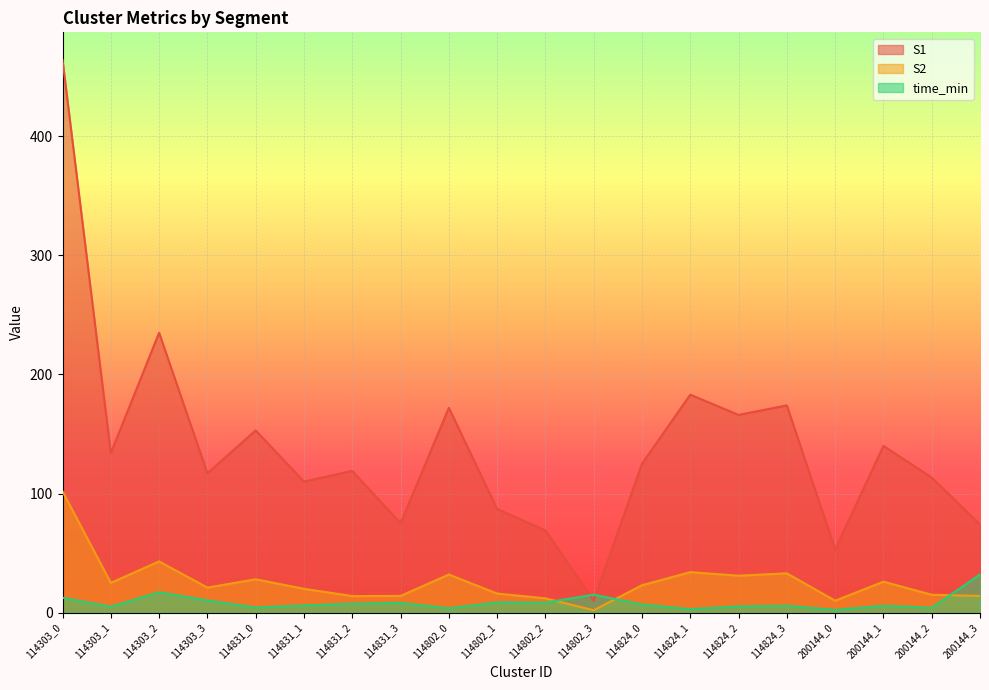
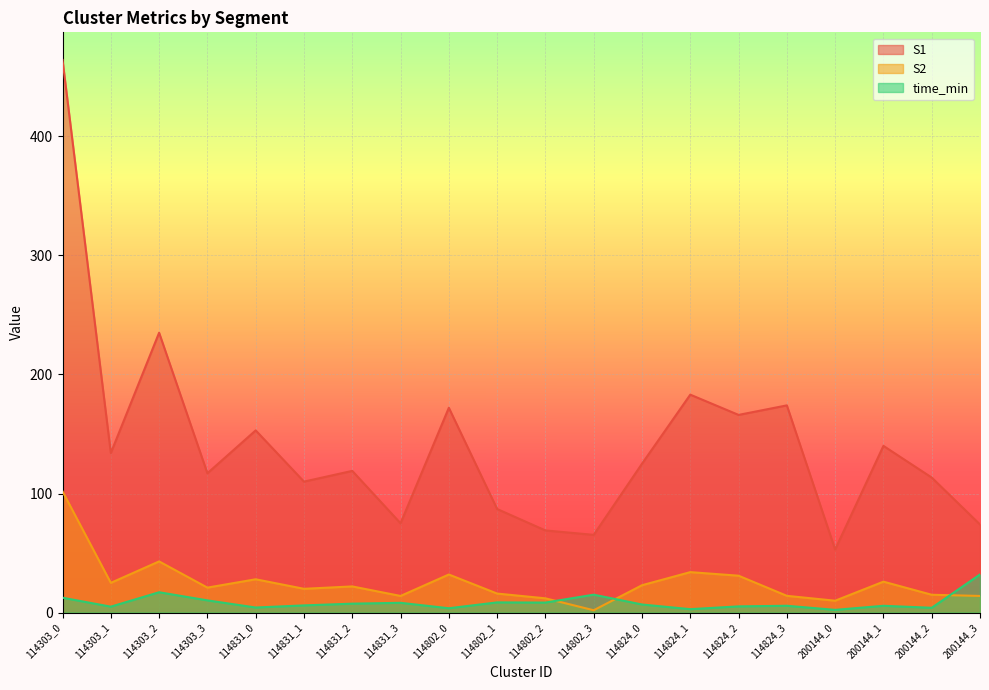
S2, 114831_2: 14 -> 22
S1, 114802_3: 10 -> 65
S2, 114824_3: 33 -> 14
